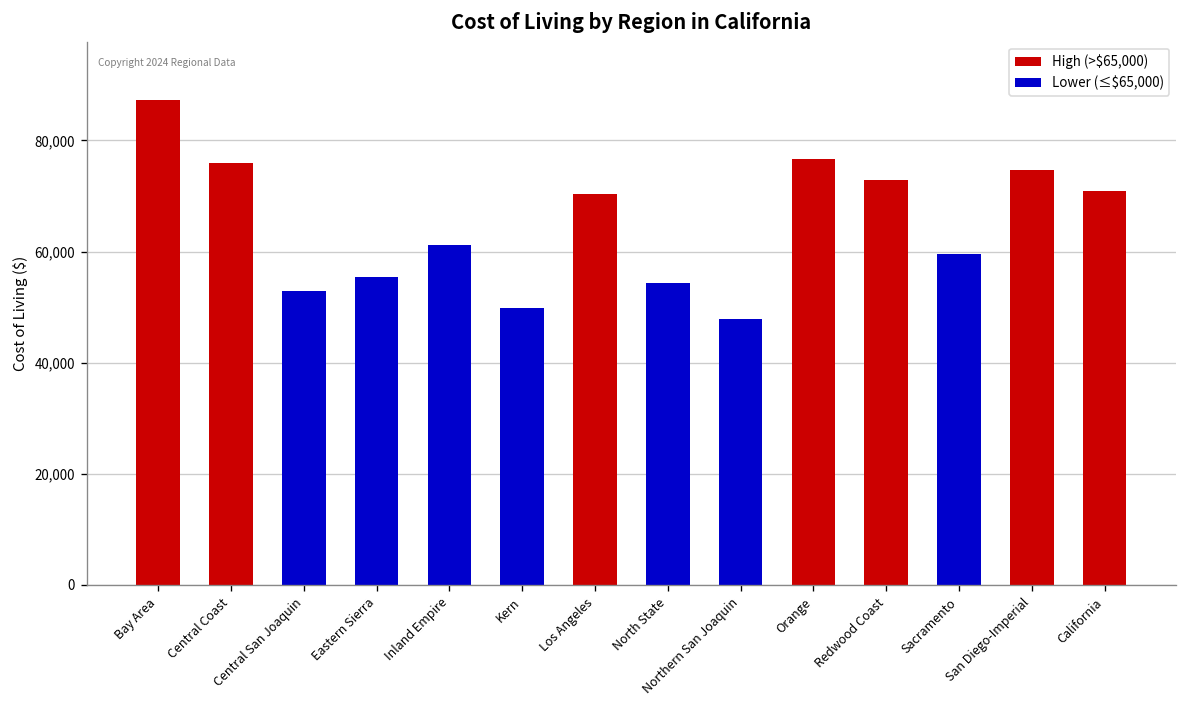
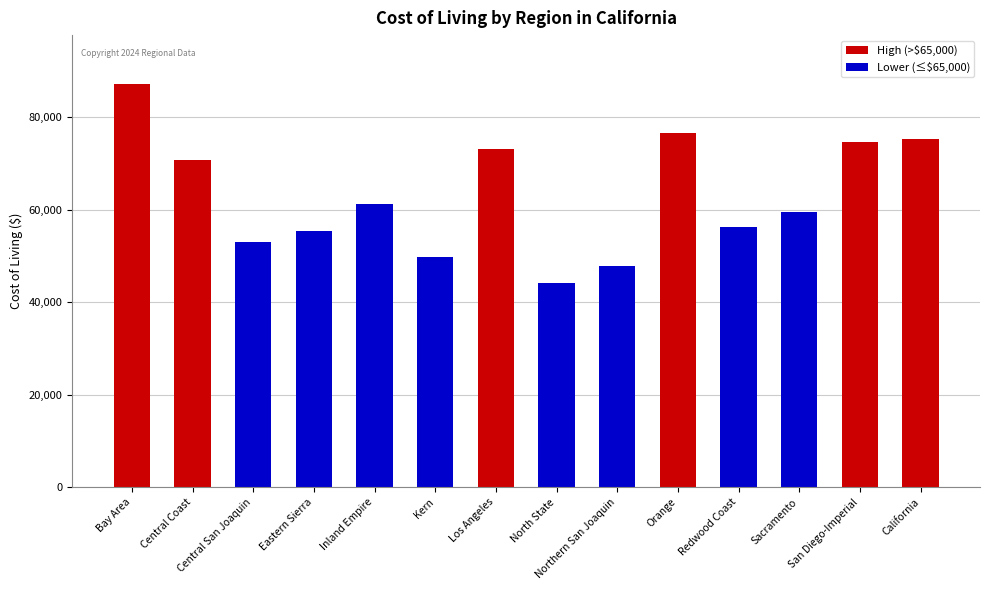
Central Coast: 76,000 -> 71,000
Los Angeles: 70,000 -> 73,000
North State: 54,000 -> 44,000
Redwood Coast: 73,000 -> 56,000
California: 71,000 -> 75,000
